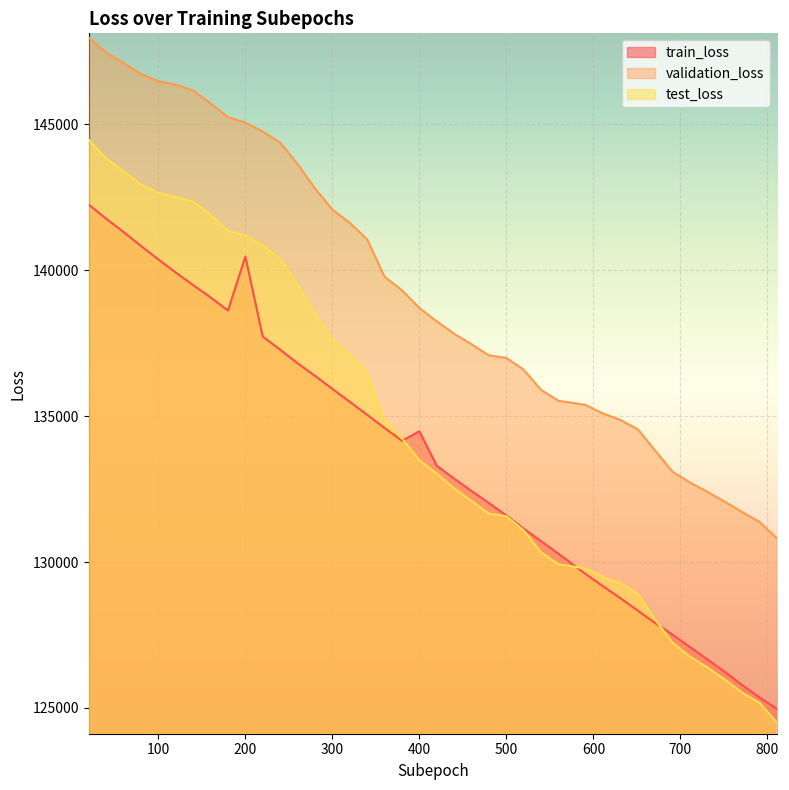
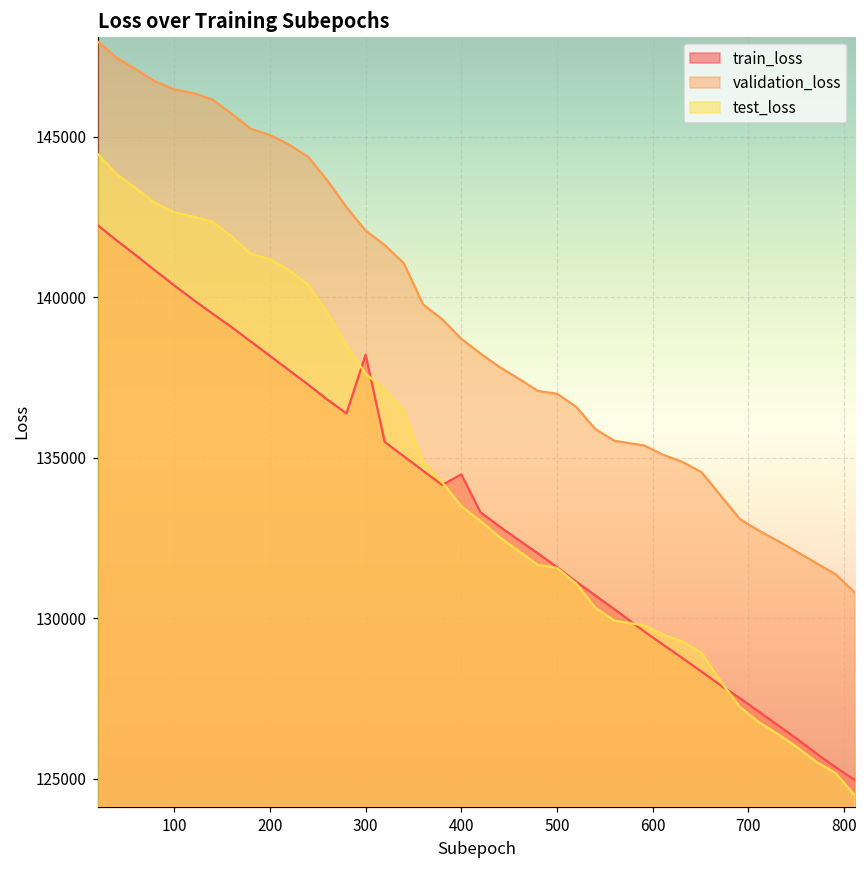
train_loss, 200: 140500 -> 138200
train_loss, 300: 135900 -> 138200
